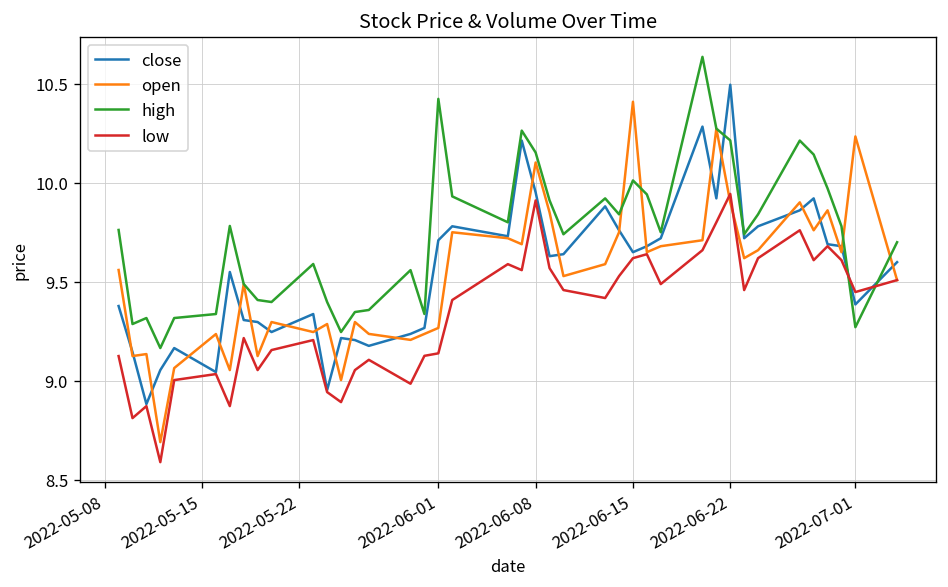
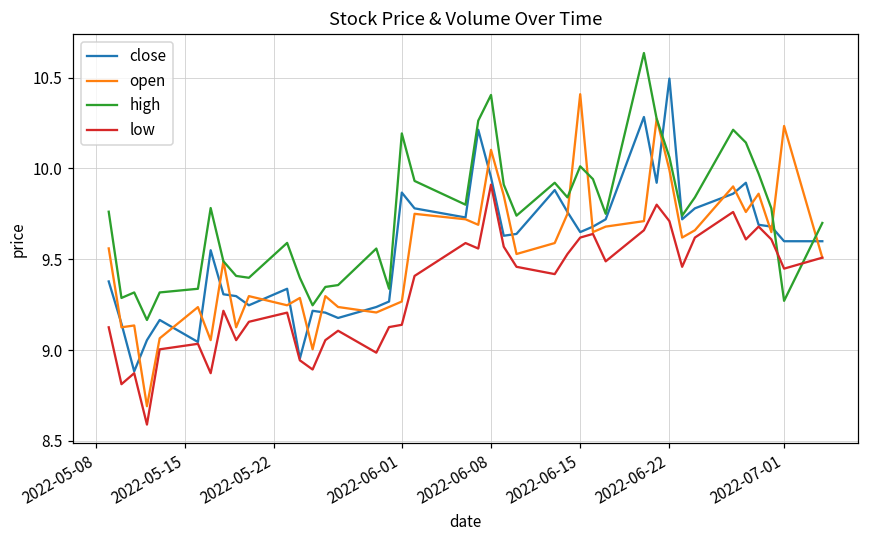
close, 2022-06-01: 9.71 -> 9.87
high, 2022-06-01: 10.42 -> 10.19
high, 2022-06-08: 10.15 -> 10.40
open, 2022-06-22: 9.90 -> 9.99
high, 2022-06-22: 10.21 -> 10.06
low, 2022-06-22: 9.94 -> 9.71
close, 2022-07-01: 9.39 -> 9.60
